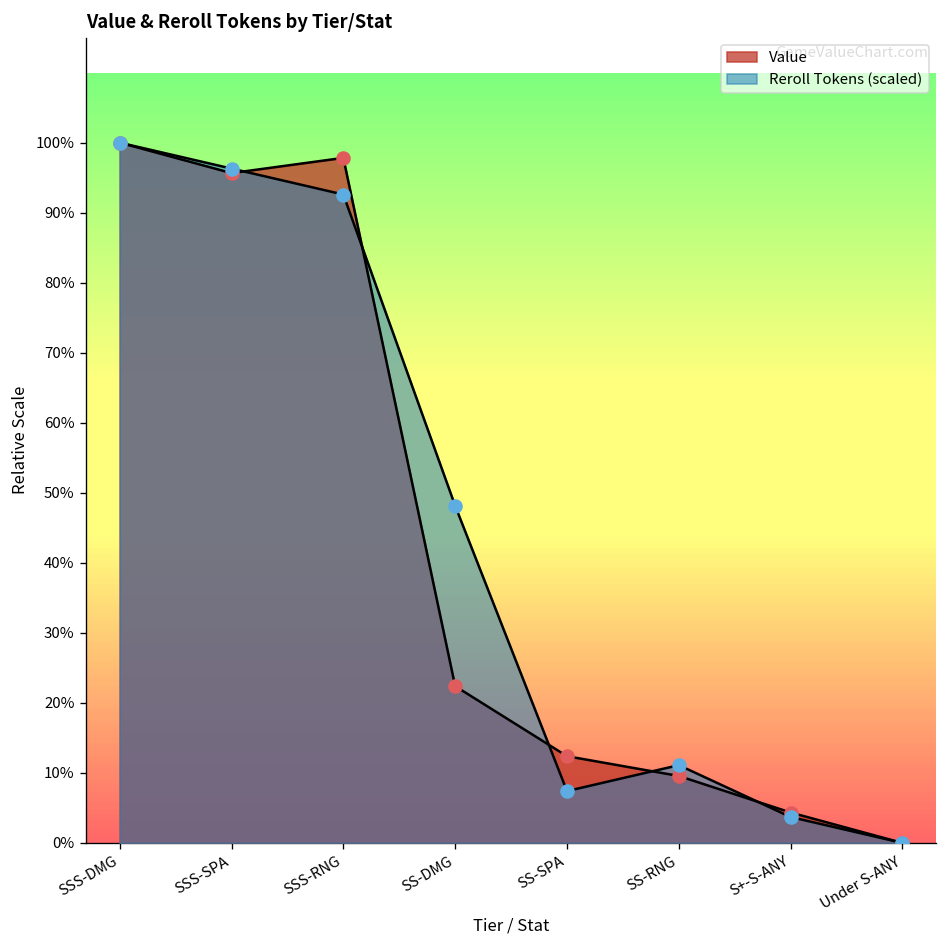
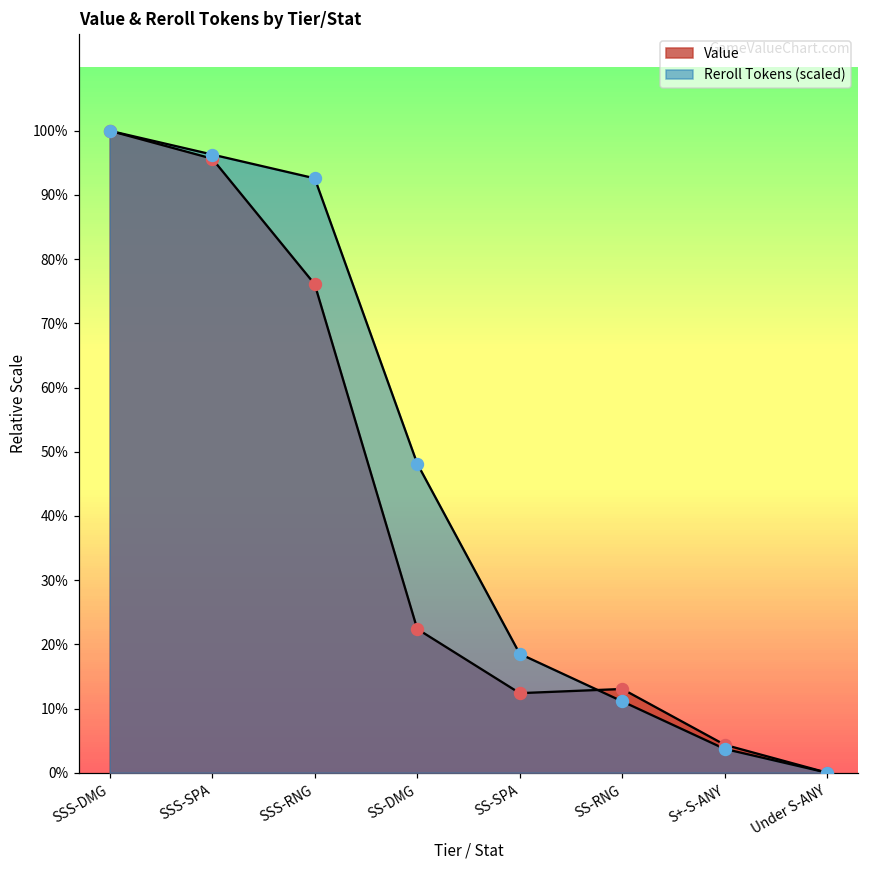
Value, SSS-RNG: 98% -> 76%
Reroll Tokens (scaled), SS-SPA: 7% -> 19%
Value, SS-RNG: 10% -> 13%
